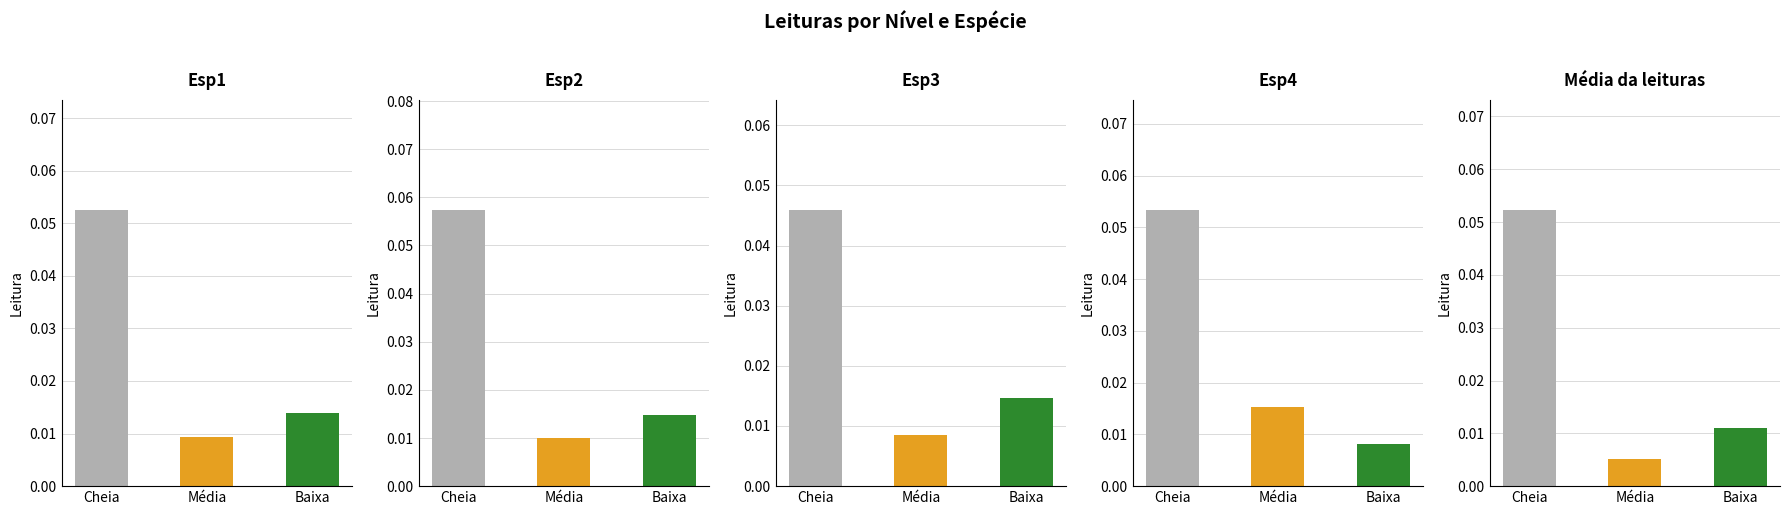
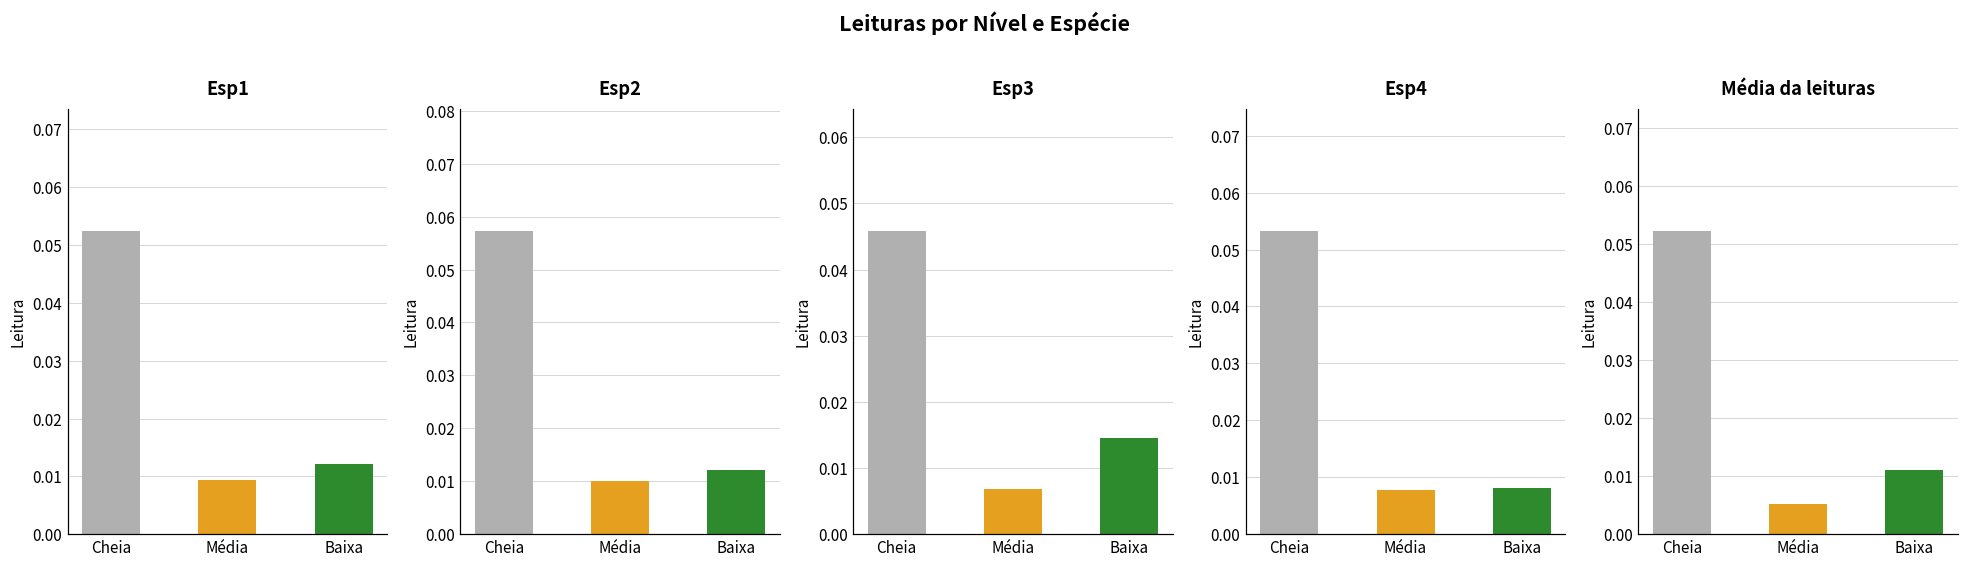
Esp1, Baixa: 0.014 -> 0.012
Esp2, Baixa: 0.015 -> 0.012
Esp3, Média: 0.009 -> 0.007
Esp4, Média: 0.015 -> 0.008
